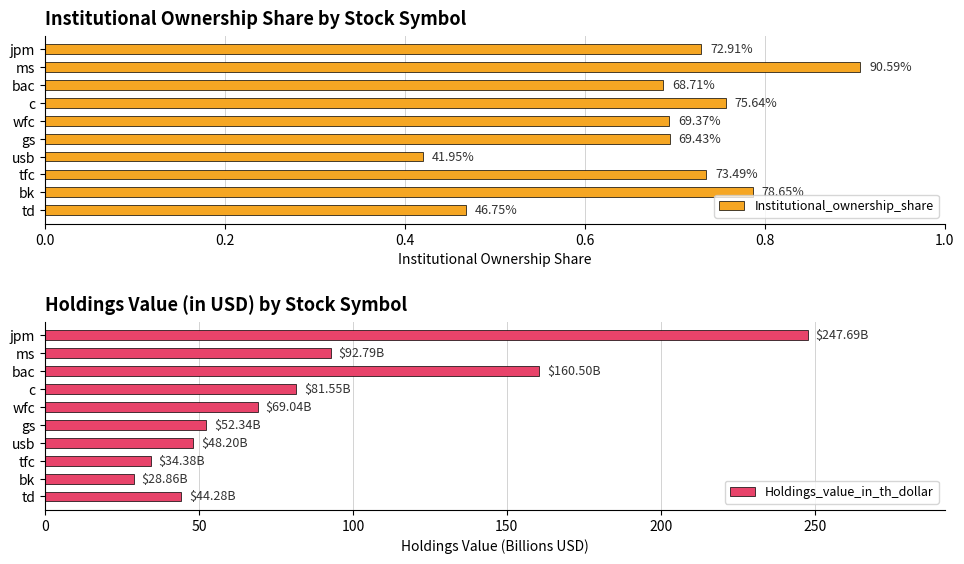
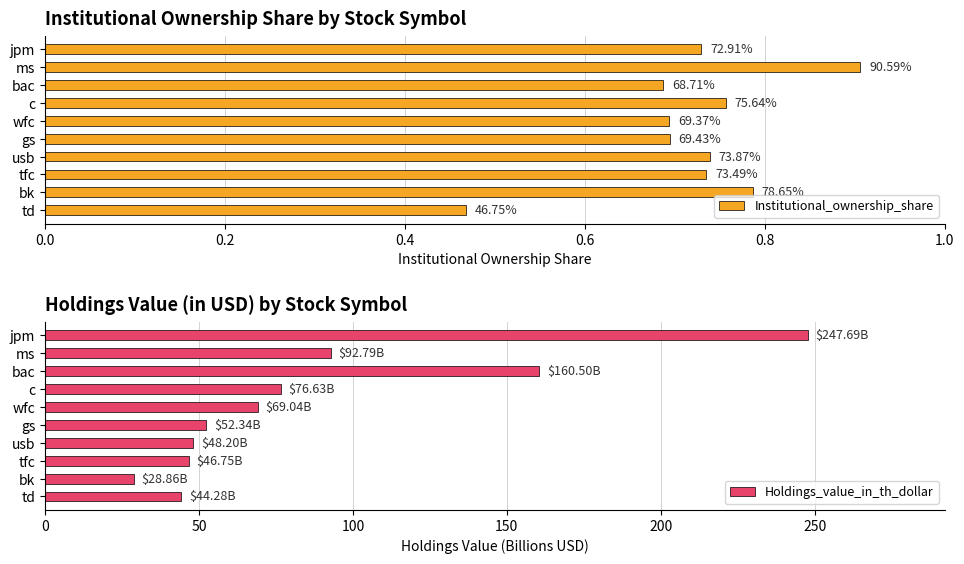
Institutional Ownership Share by Stock Symbol, usb: 41.95% -> 73.87%
Holdings Value (in USD) by Stock Symbol, c: $81.55B -> $76.63B
Holdings Value (in USD) by Stock Symbol, tfc: $34.38B -> $46.75B
